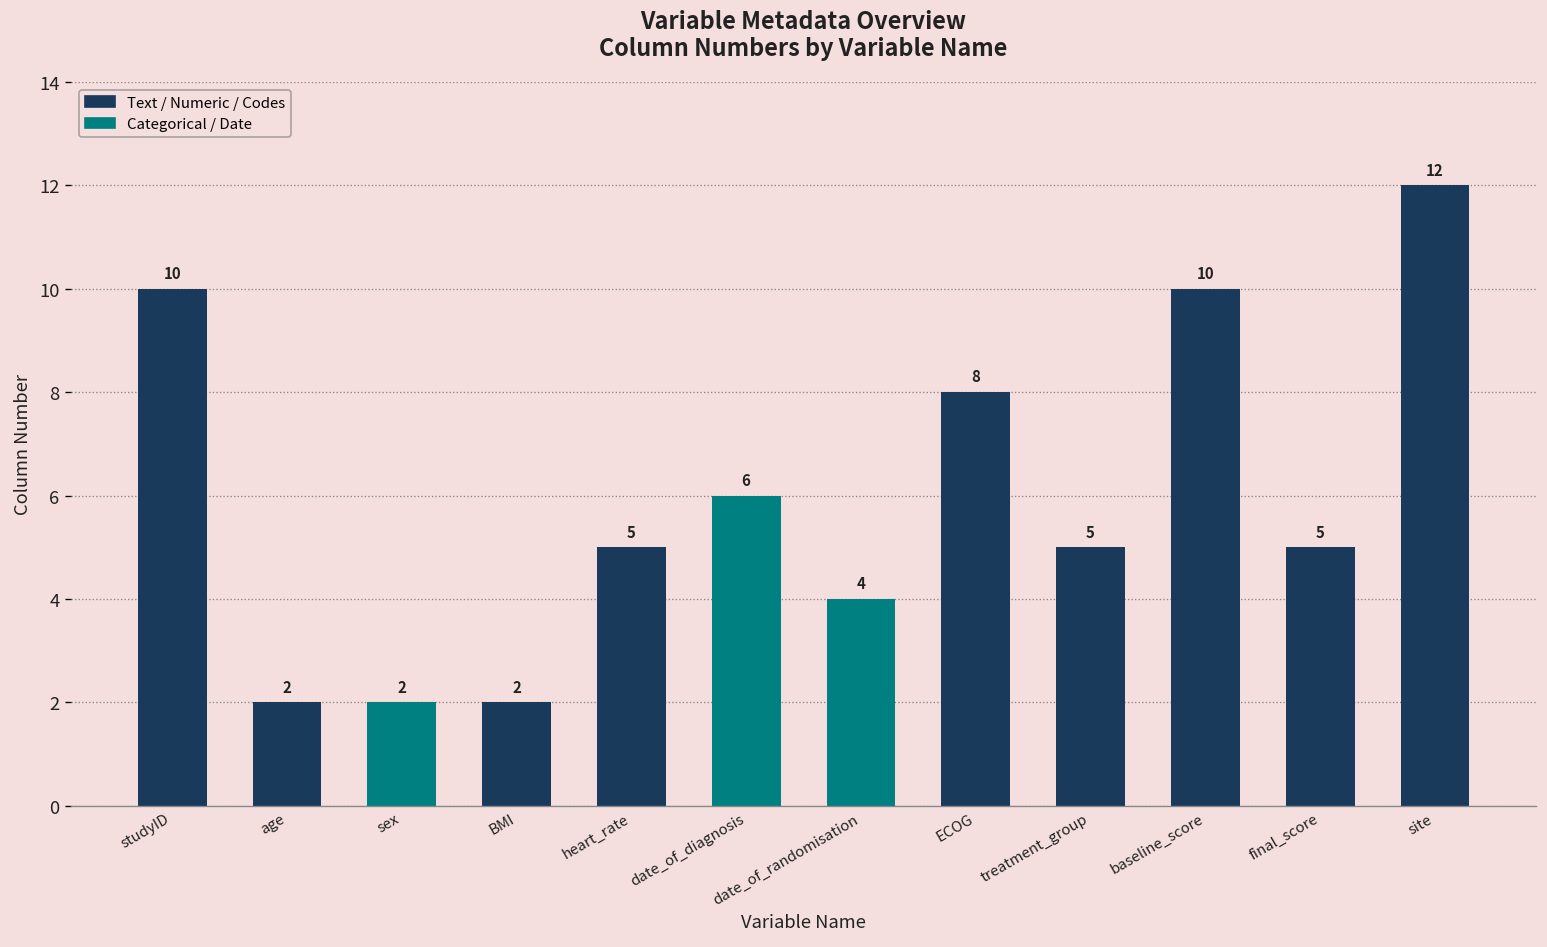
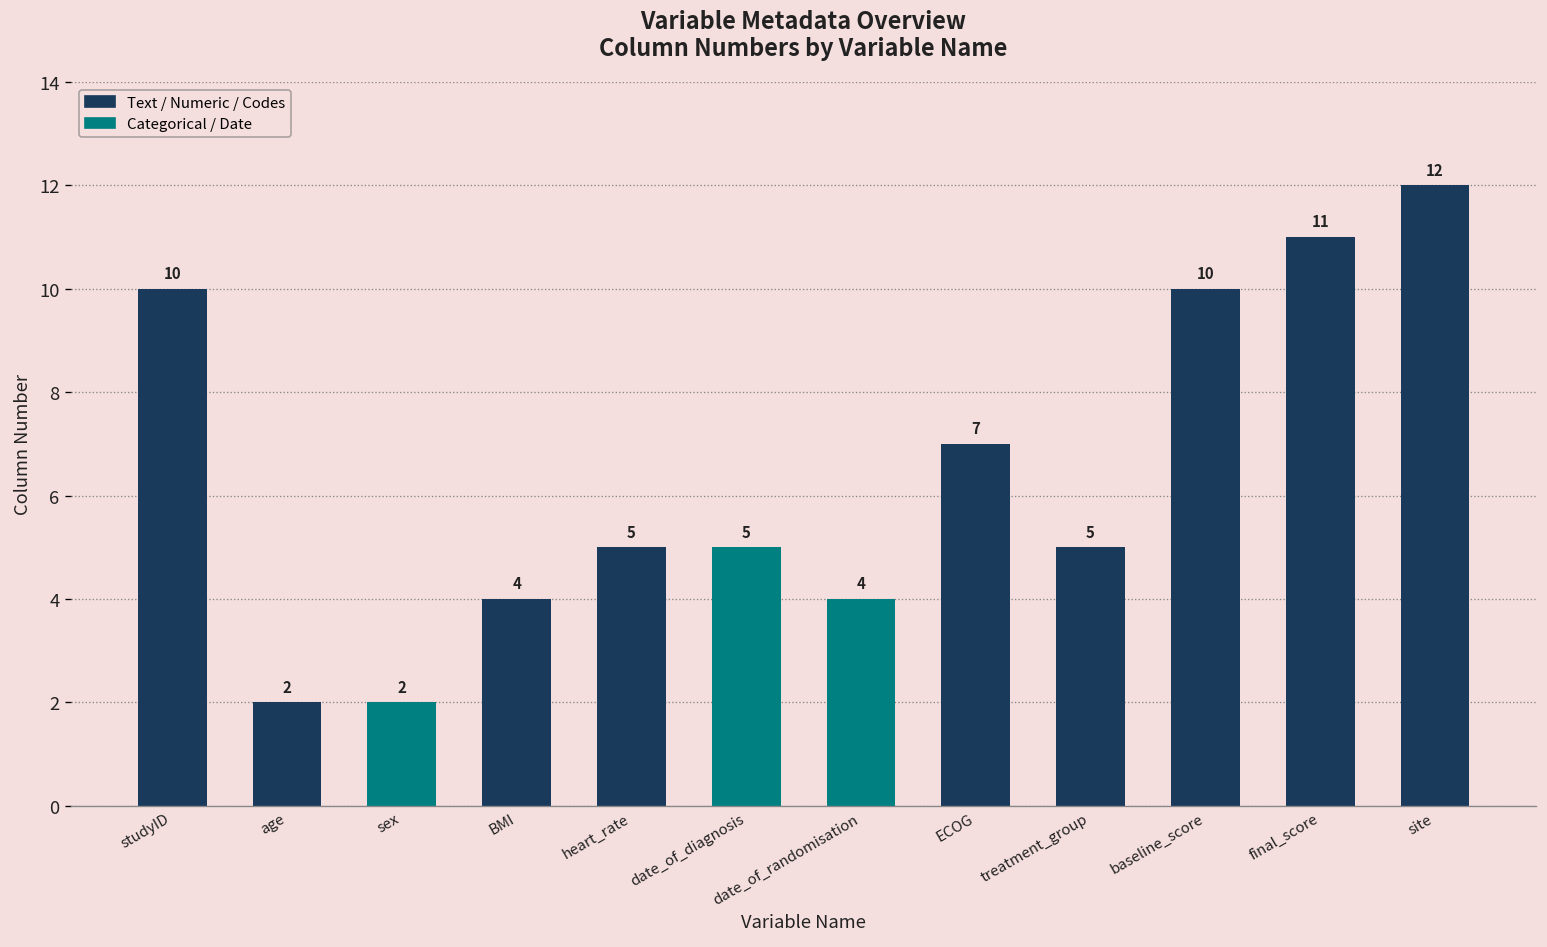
BMI: 2 -> 4
date_of_diagnosis: 6 -> 5
ECOG: 8 -> 7
final_score: 5 -> 11
